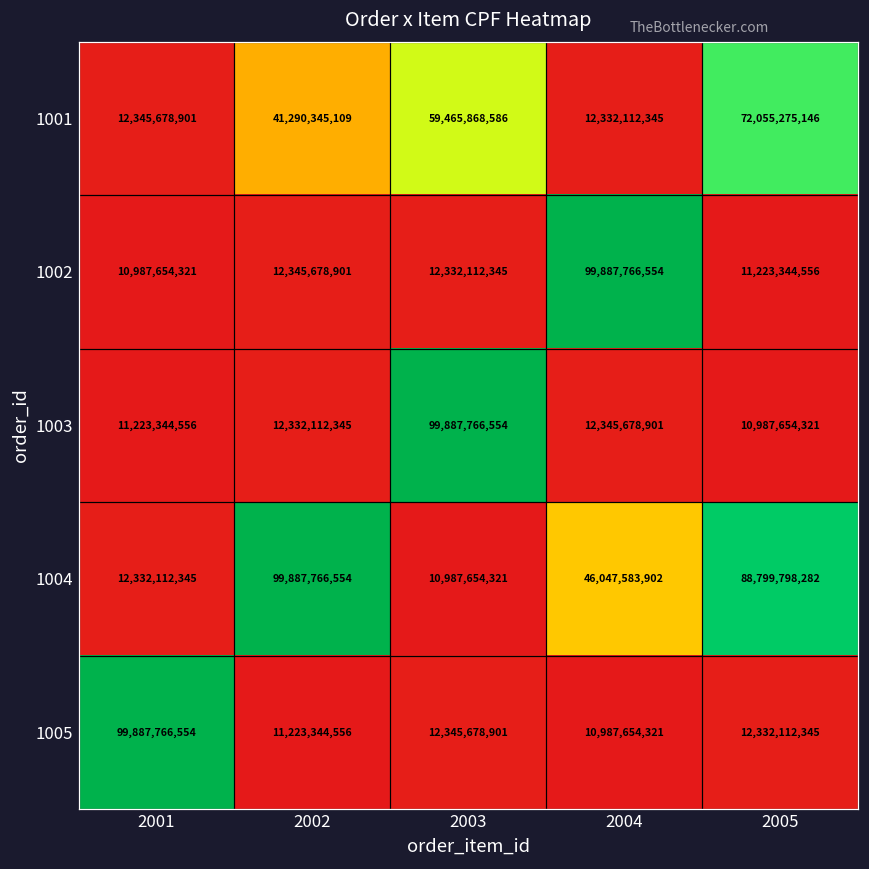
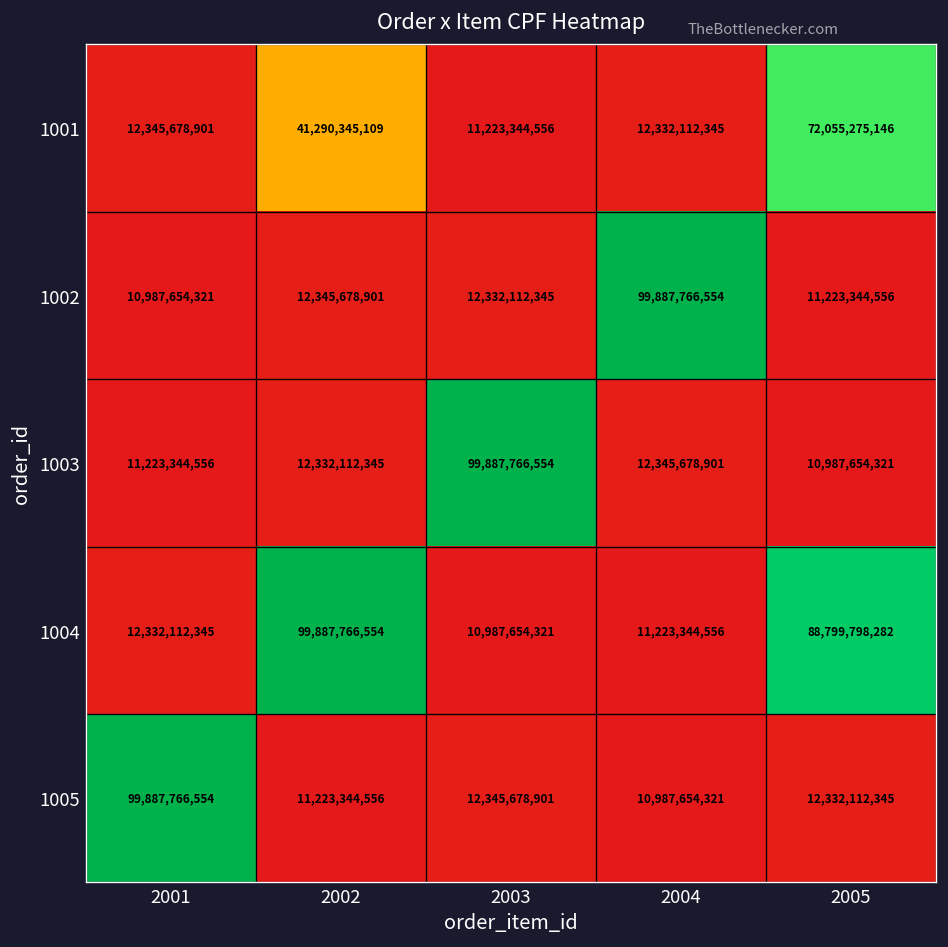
1001, 2003: 59,465,868,586 -> 11,223,344,556
1004, 2004: 46,047,583,902 -> 11,223,344,556
